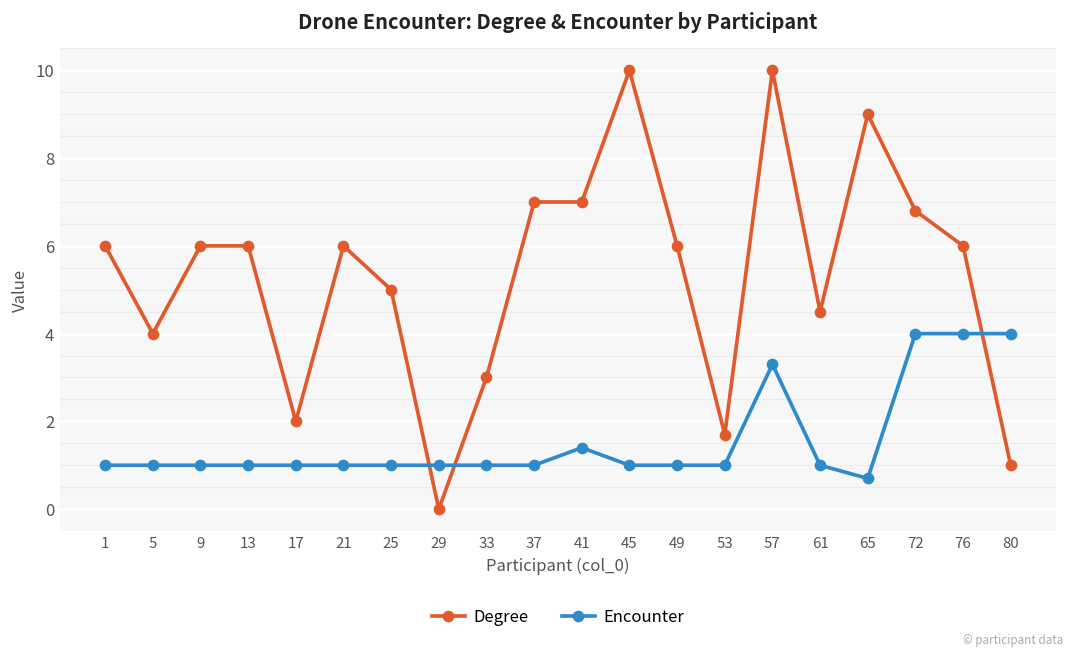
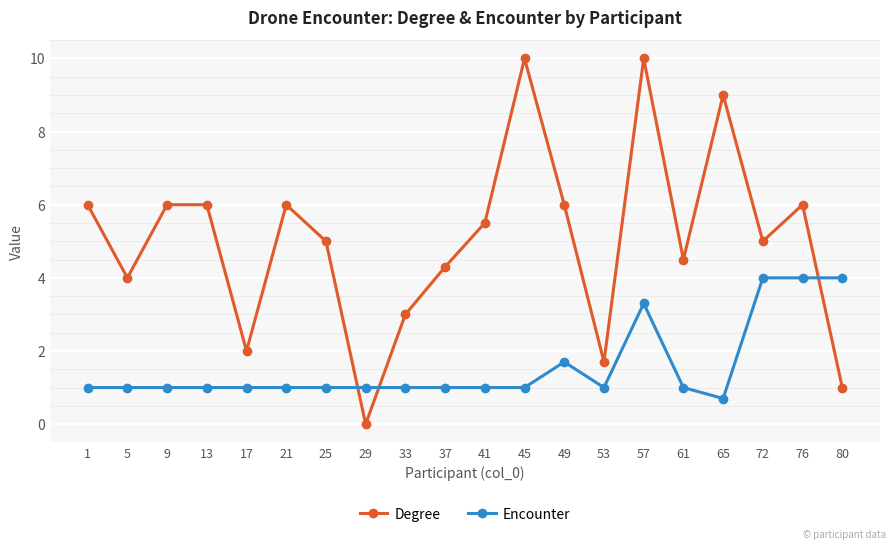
Degree, 37: 7.0 -> 4.3
Degree, 41: 7.0 -> 5.5
Encounter, 41: 1.4 -> 1.0
Encounter, 49: 1.0 -> 1.7
Degree, 72: 6.8 -> 5.0
